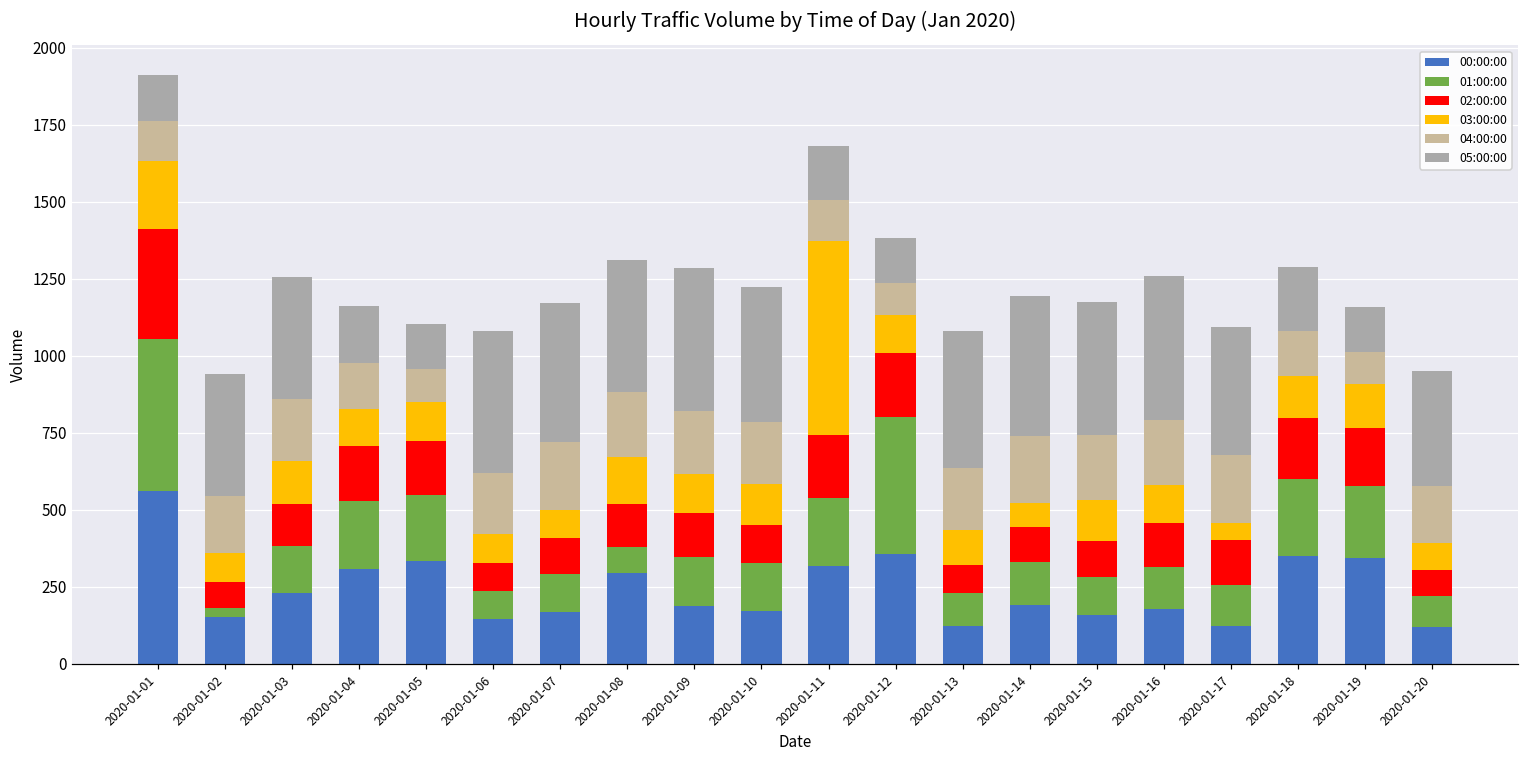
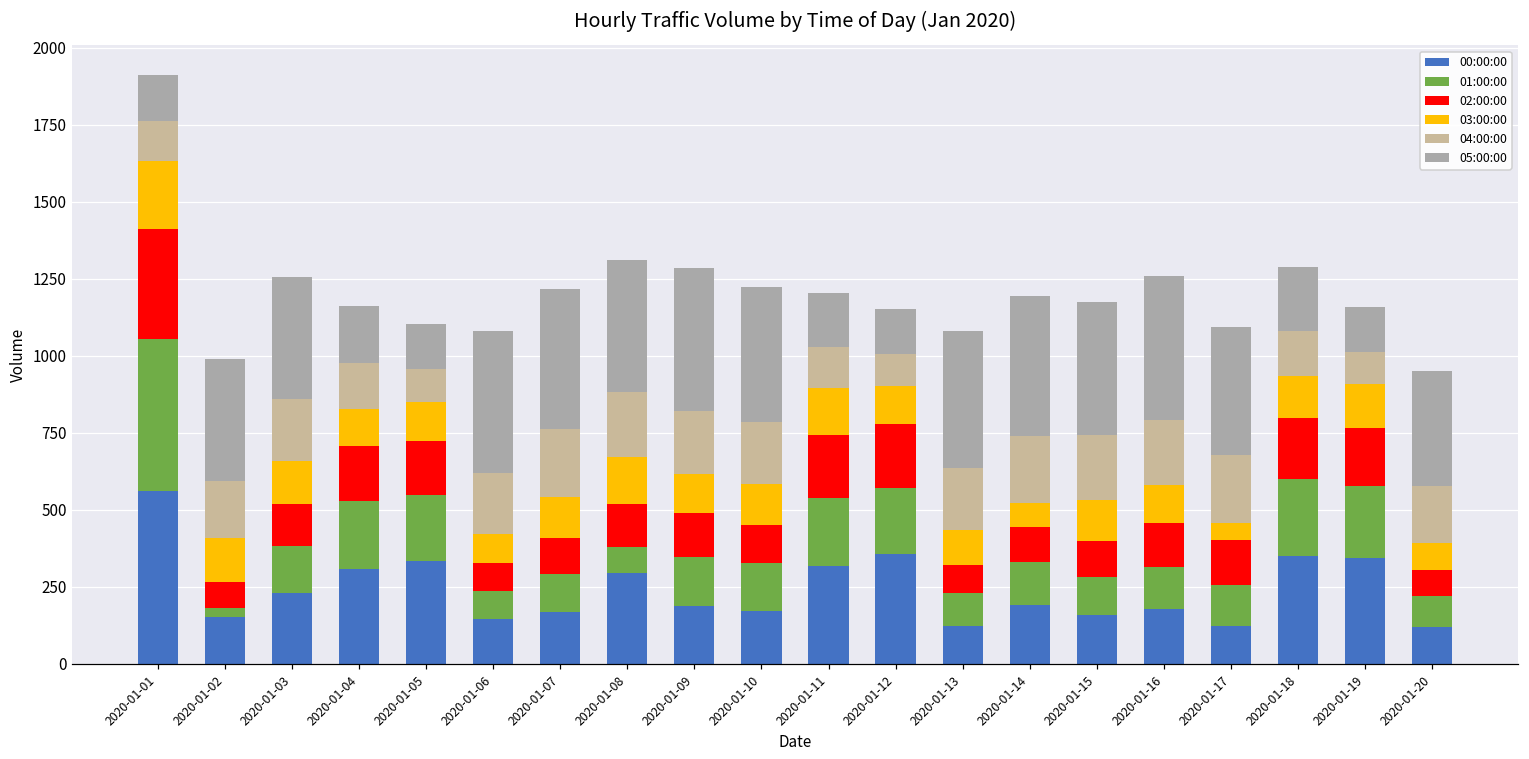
03:00:00, 2020-01-02: 90 -> 140
03:00:00, 2020-01-07: 90 -> 130
03:00:00, 2020-01-11: 630 -> 150
01:00:00, 2020-01-12: 450 -> 220
